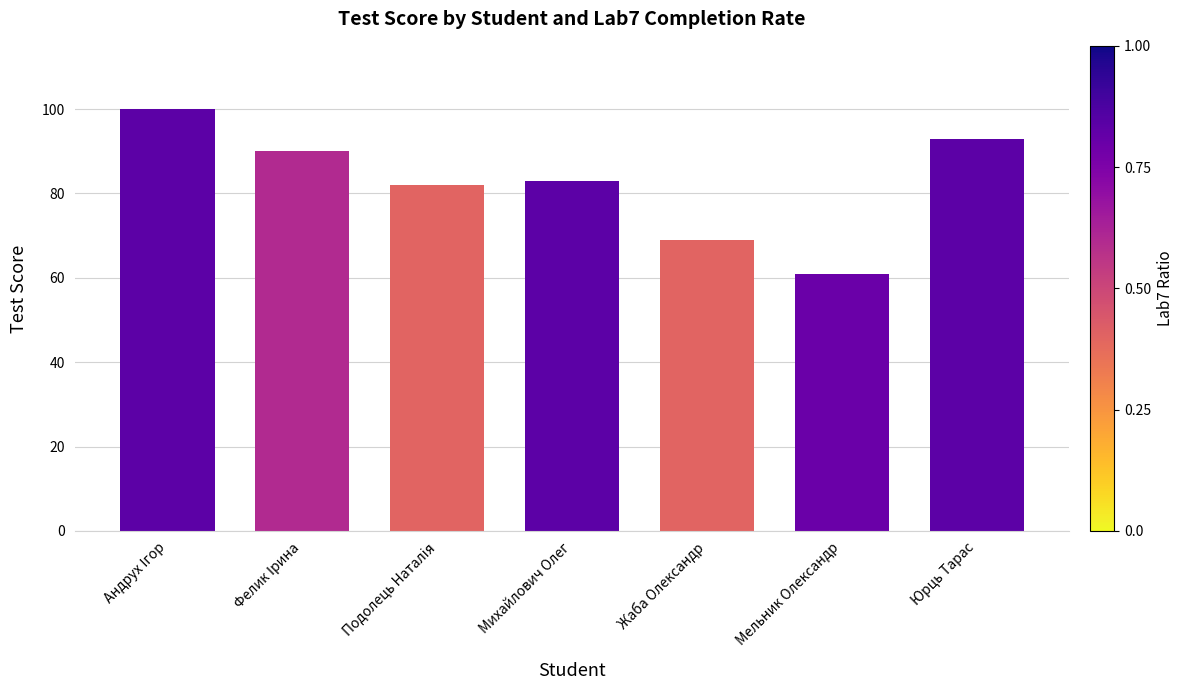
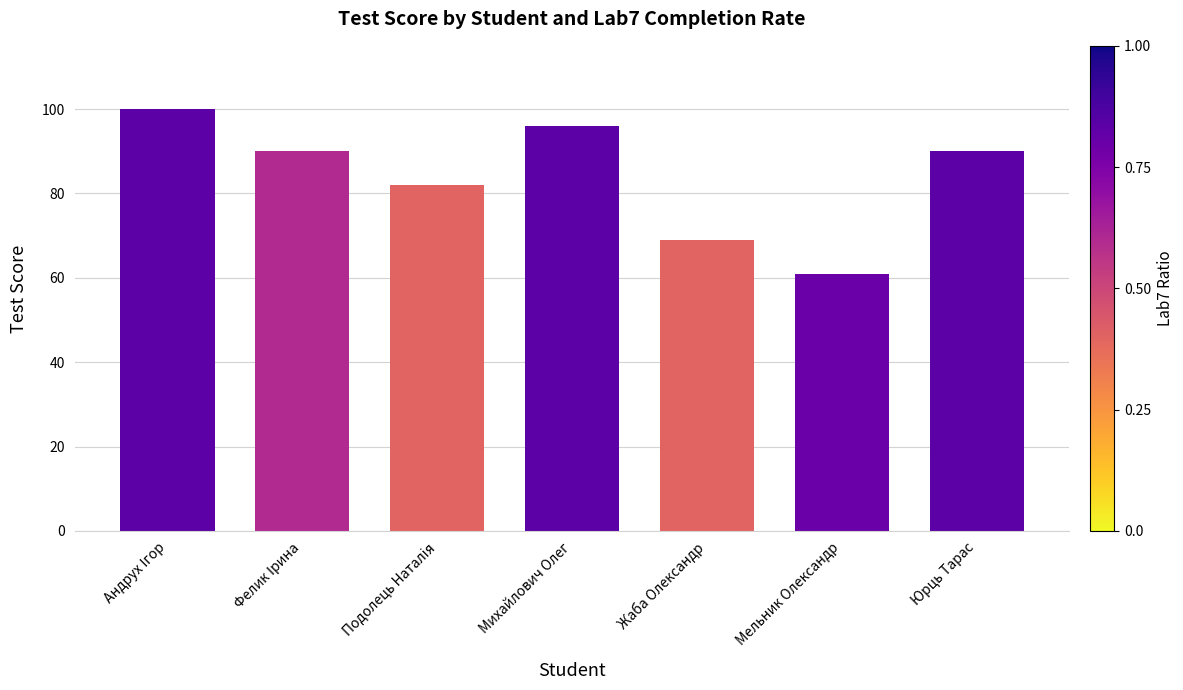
Михайлович Олег: 83 -> 96
Юрць Тарас: 93 -> 90
